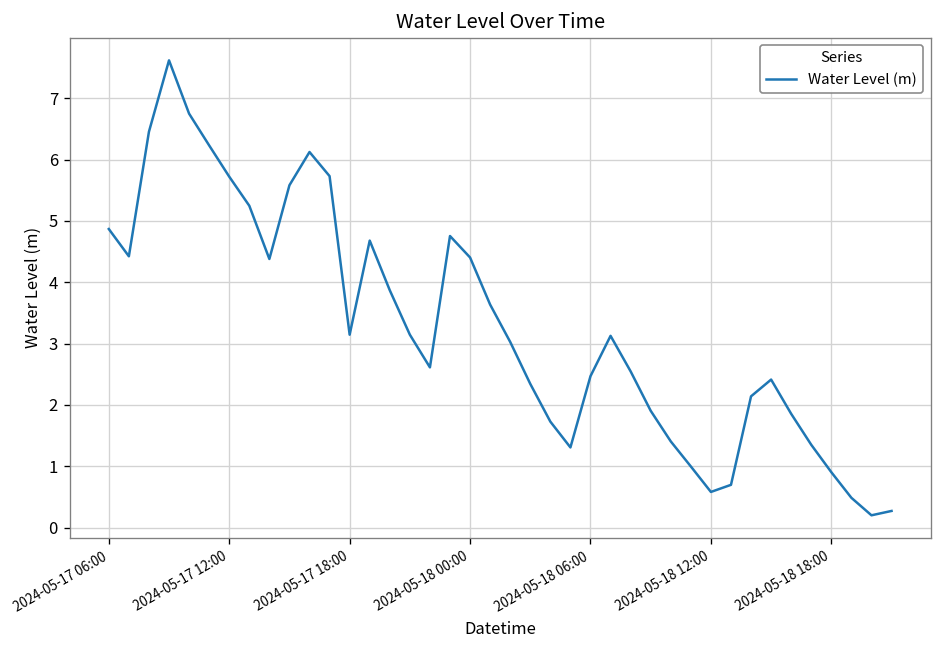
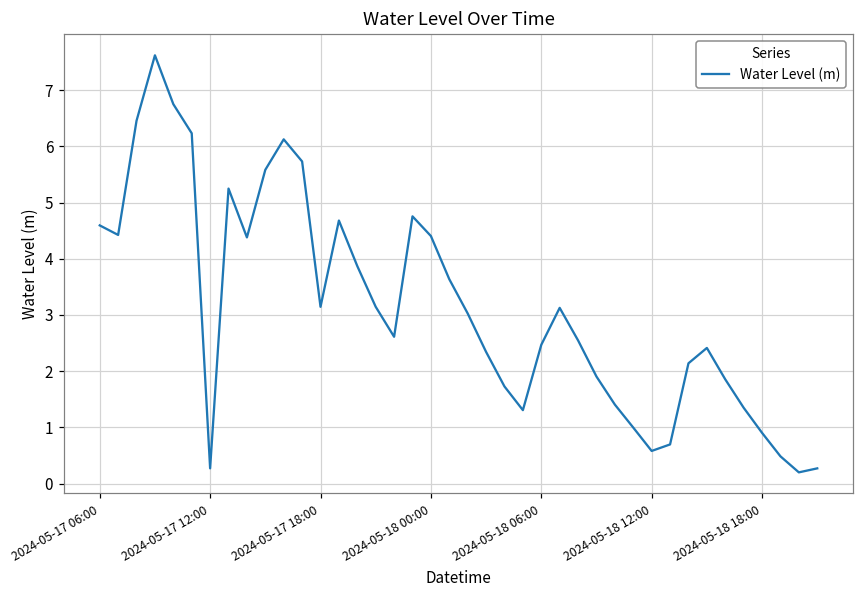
2024-05-17 06:00: 4.9 -> 4.6
2024-05-17 12:00: 5.7 -> 0.3
